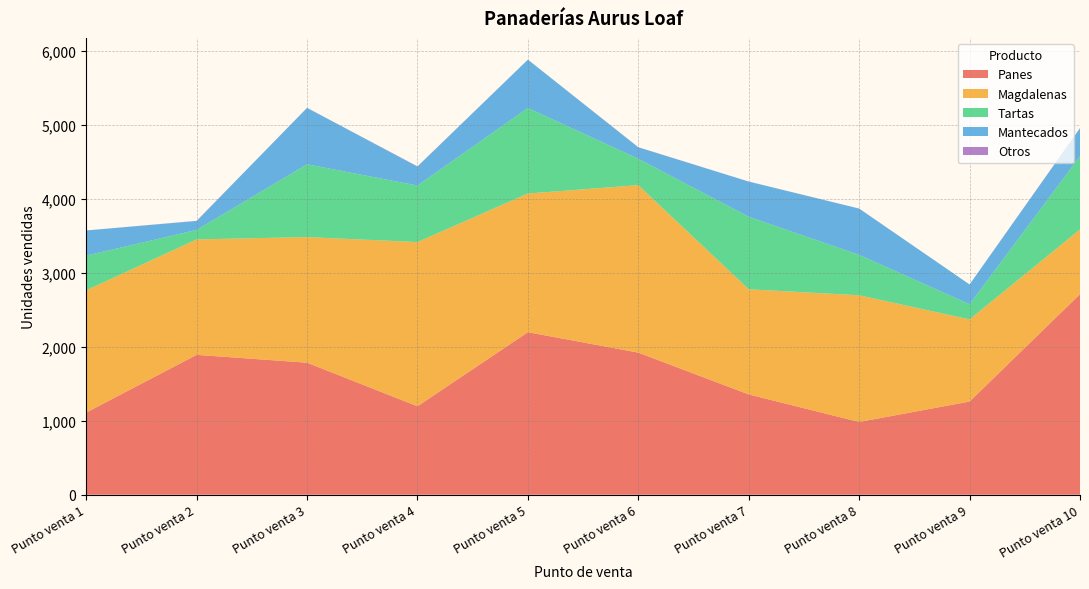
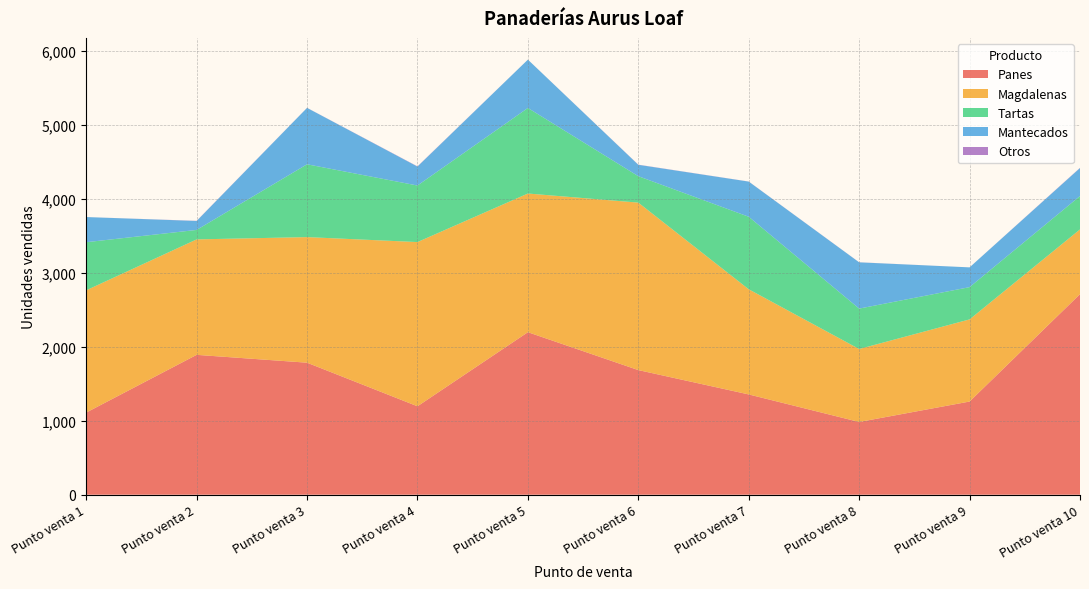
Tartas, Punto venta 1: 500 -> 700
Panes, Punto venta 6: 1,900 -> 1,700
Magdalenas, Punto venta 8: 1,700 -> 1,000
Tartas, Punto venta 9: 200 -> 400
Tartas, Punto venta 10: 1,000 -> 500
